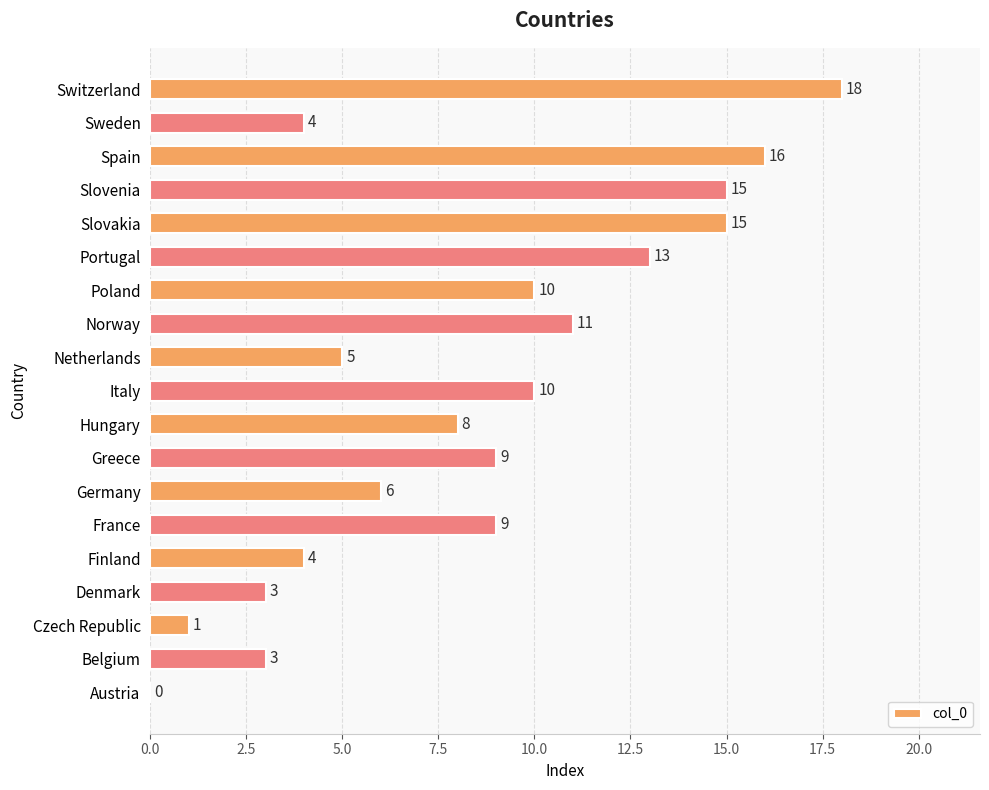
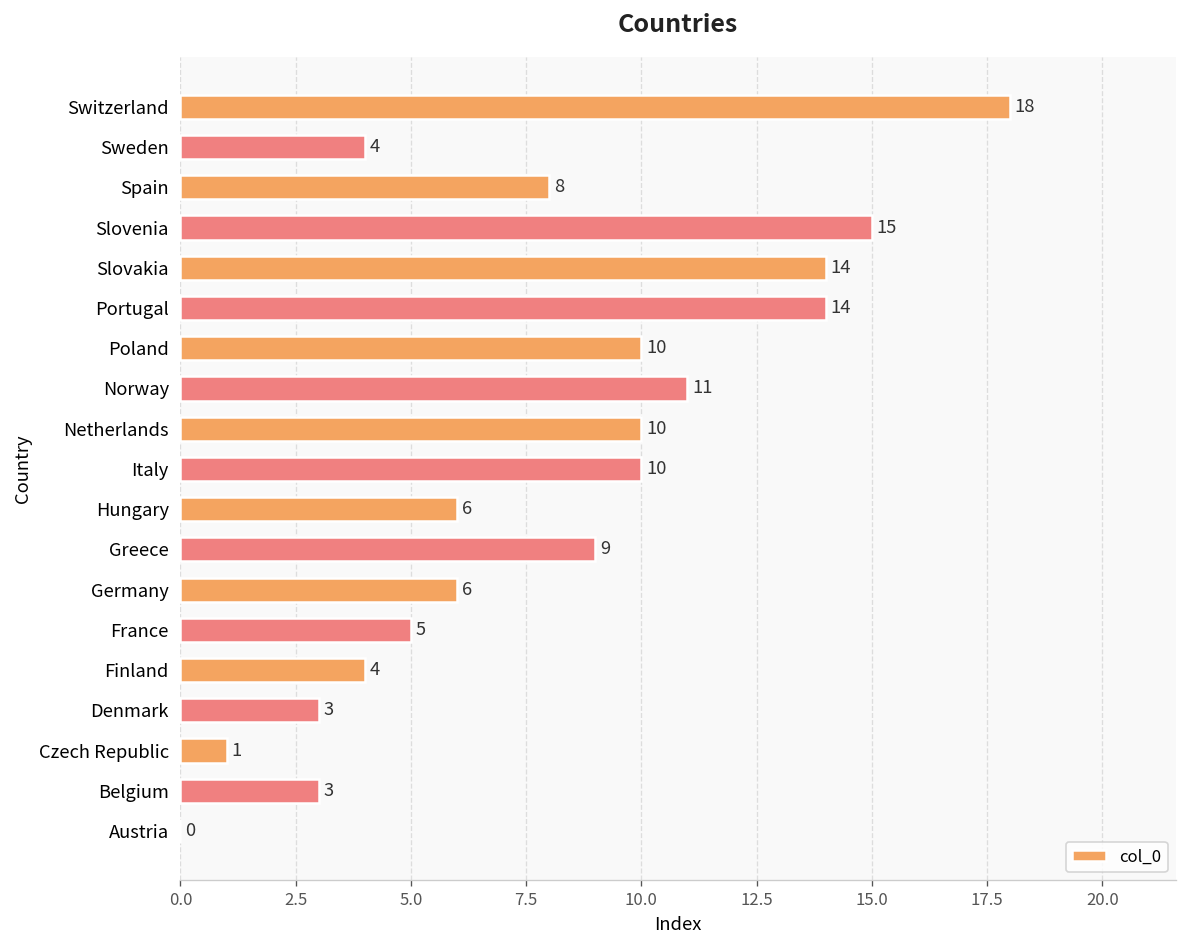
Spain: 16 -> 8
Slovakia: 15 -> 14
Portugal: 13 -> 14
Netherlands: 5 -> 10
Hungary: 8 -> 6
France: 9 -> 5
